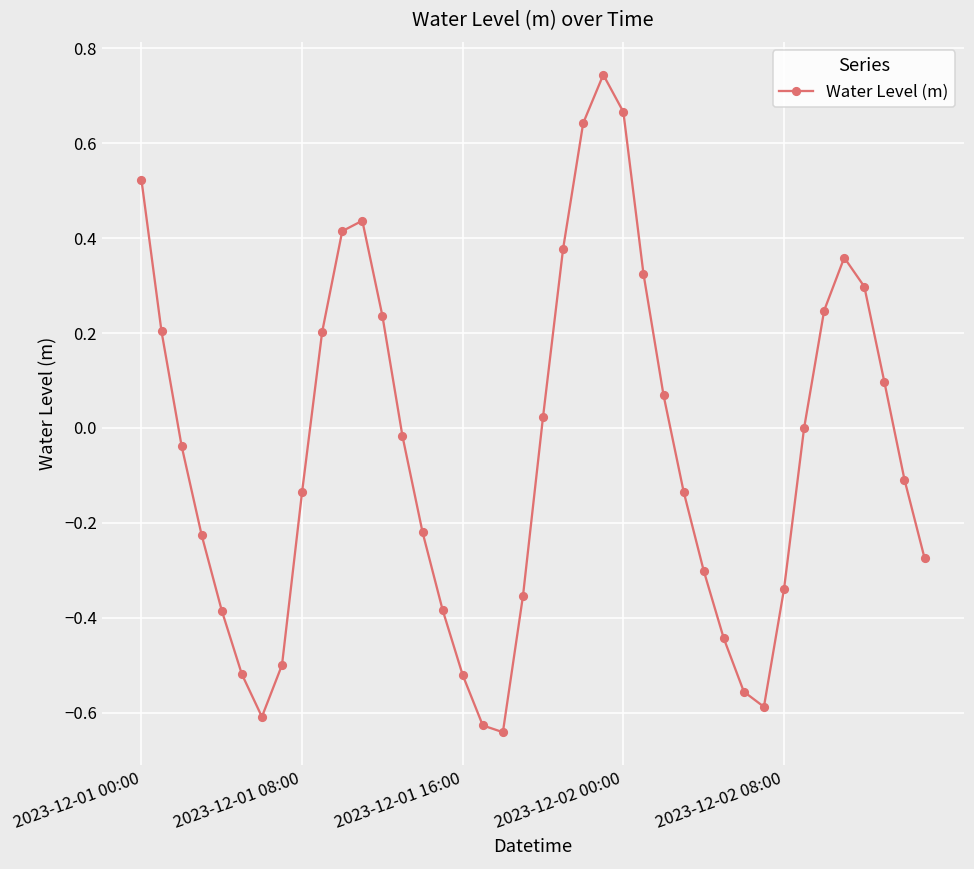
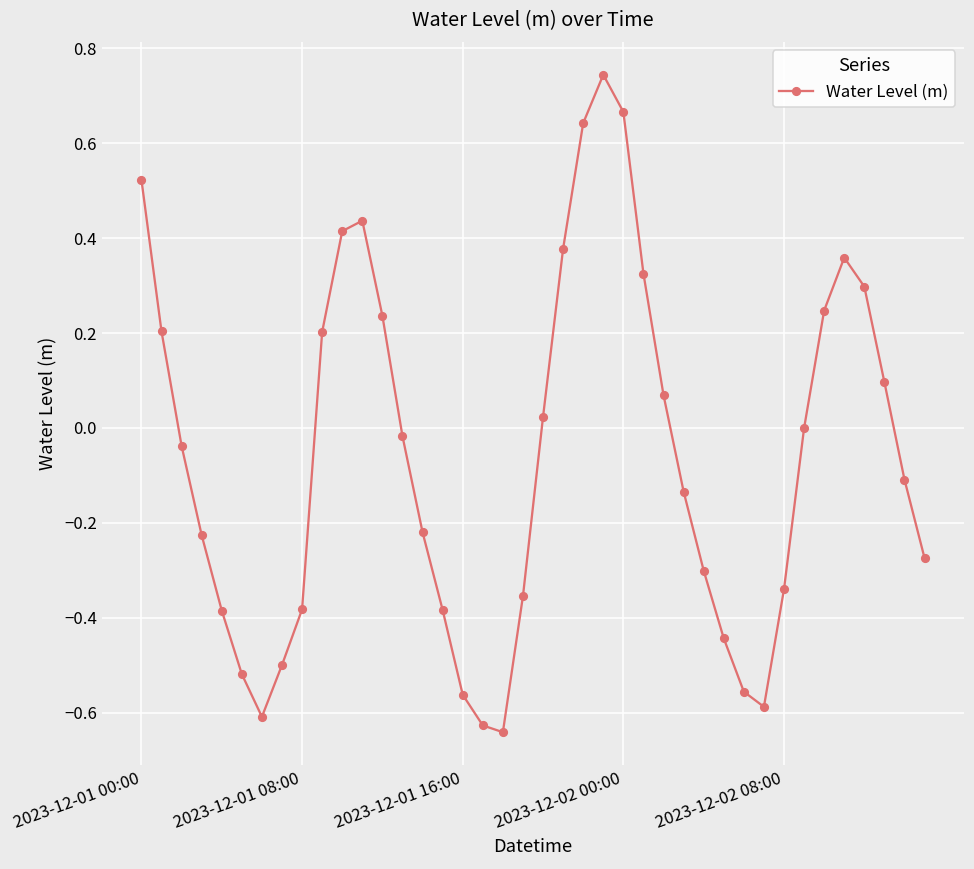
2023-12-01 08:00: -0.13 -> -0.38
2023-12-01 16:00: -0.52 -> -0.56
